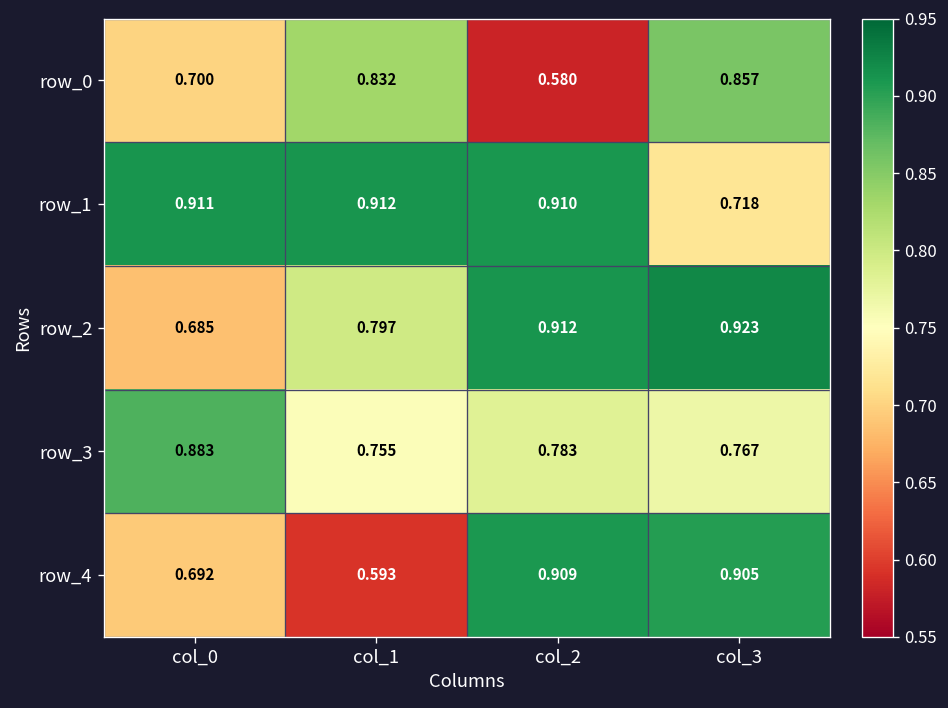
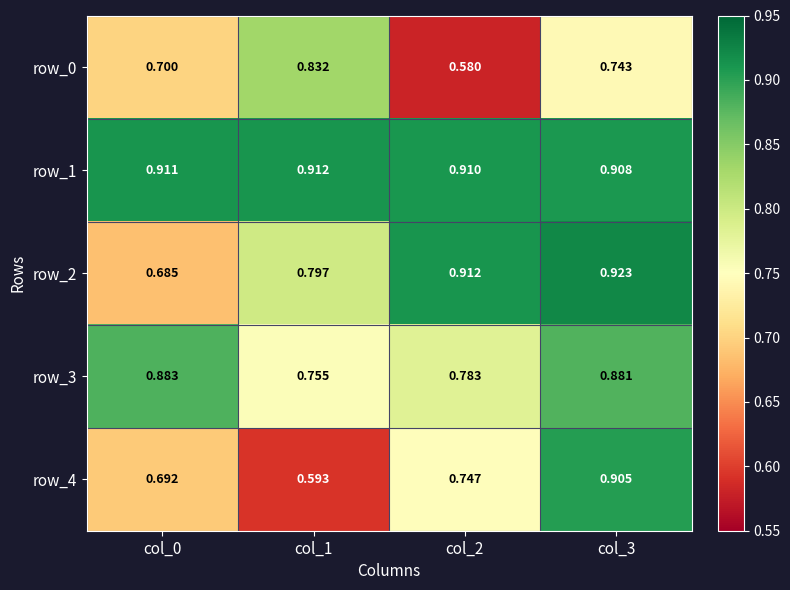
row_0, col_3: 0.857 -> 0.743
row_1, col_3: 0.718 -> 0.908
row_3, col_3: 0.767 -> 0.881
row_4, col_2: 0.909 -> 0.747
